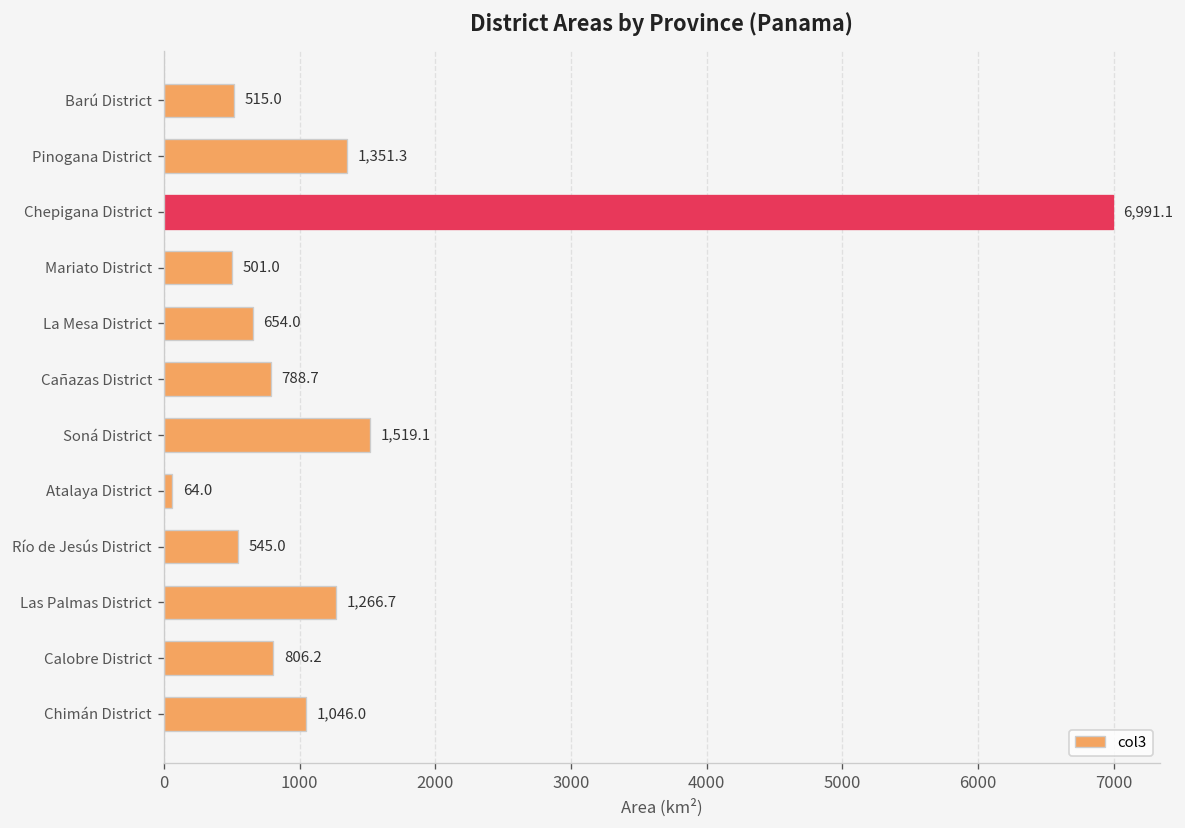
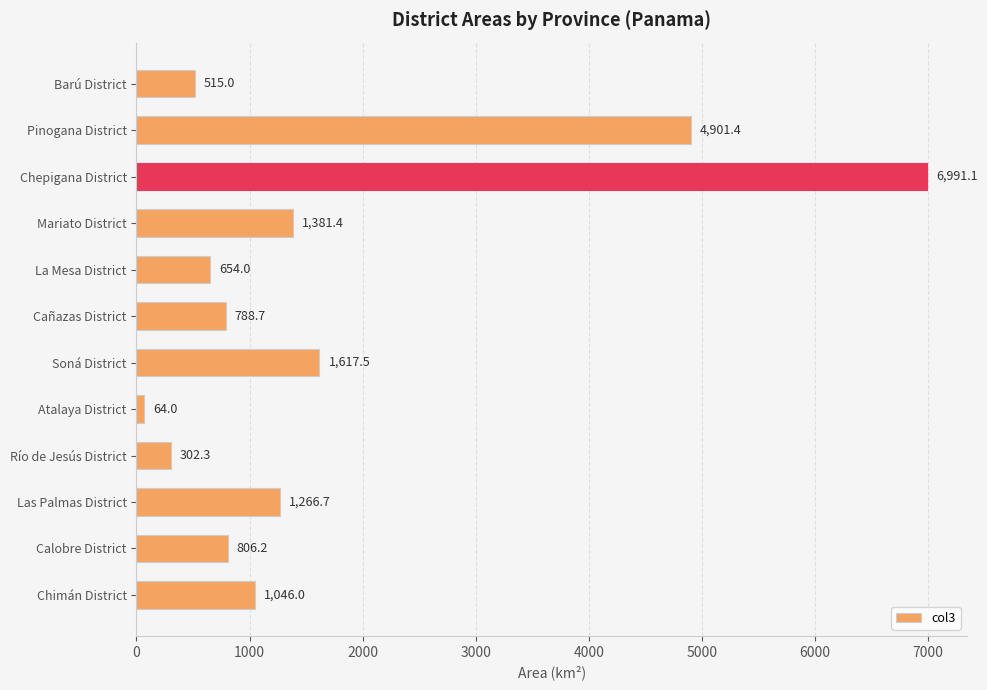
Pinogana District: 1,351.3 -> 4,901.4
Mariato District: 501.0 -> 1,381.4
Soná District: 1,519.1 -> 1,617.5
Río de Jesús District: 545.0 -> 302.3
